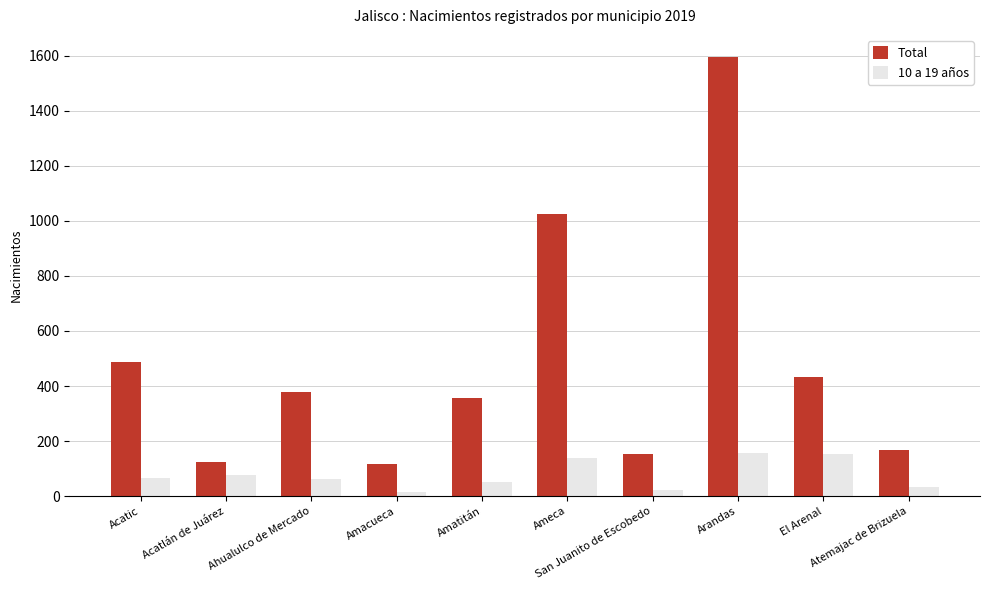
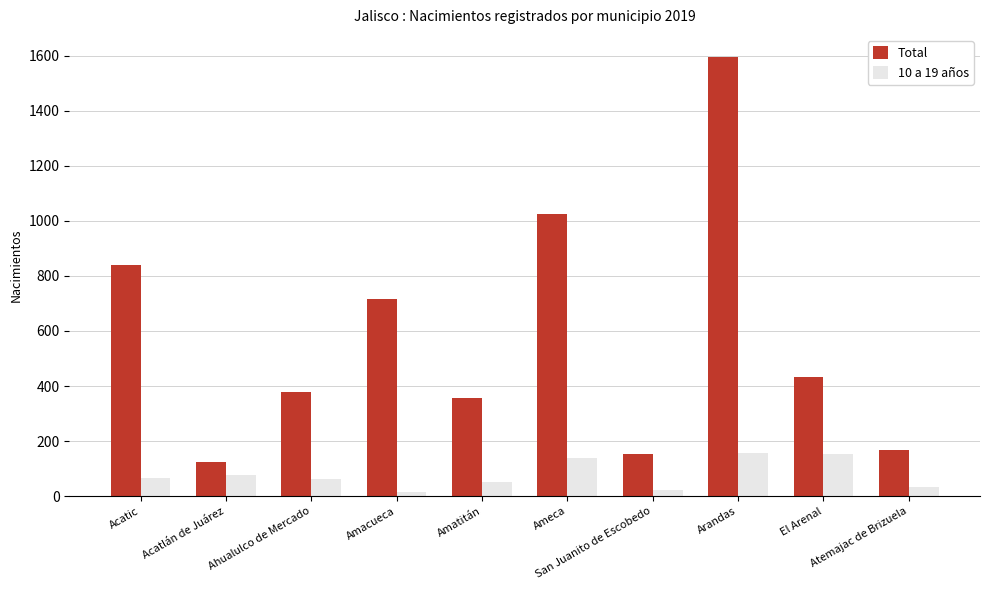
Total, Acatic: 490 -> 840
Total, Amacueca: 120 -> 720
